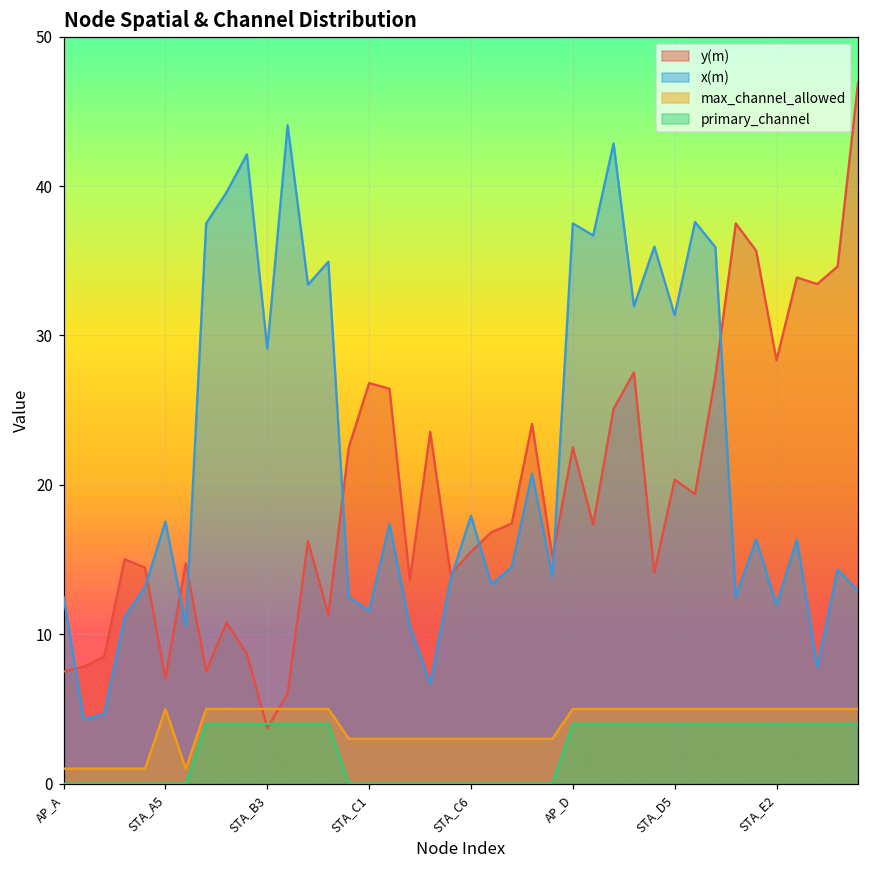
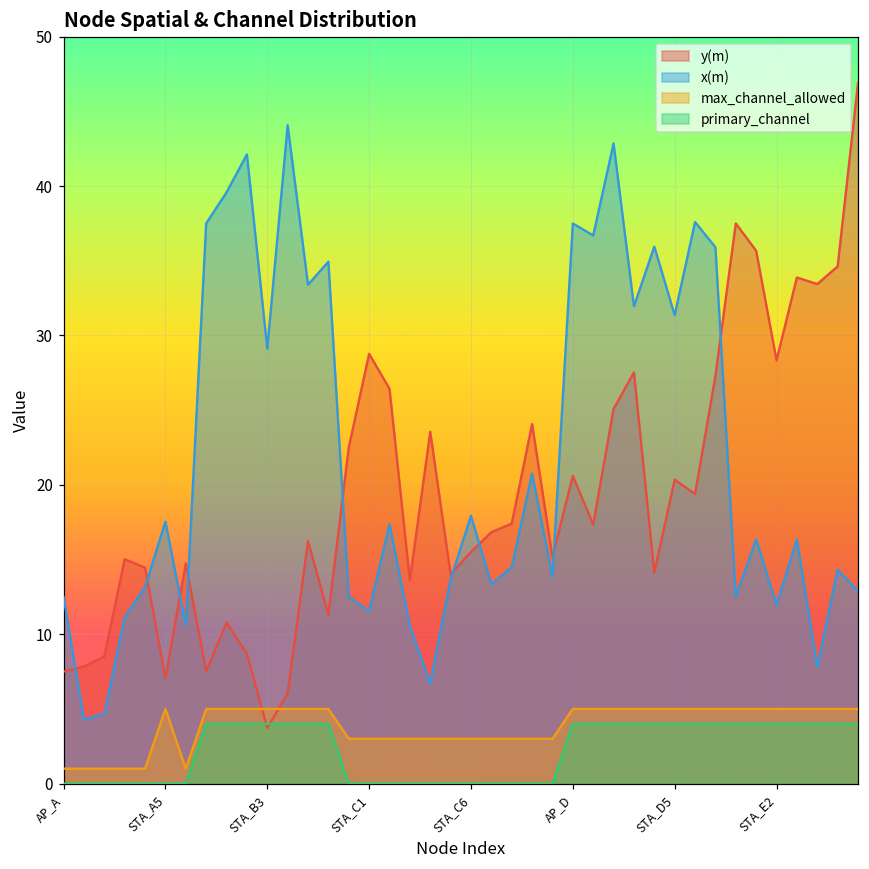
y(m), STA_C1: 26.8 -> 28.8
y(m), AP_D: 22.5 -> 20.6
